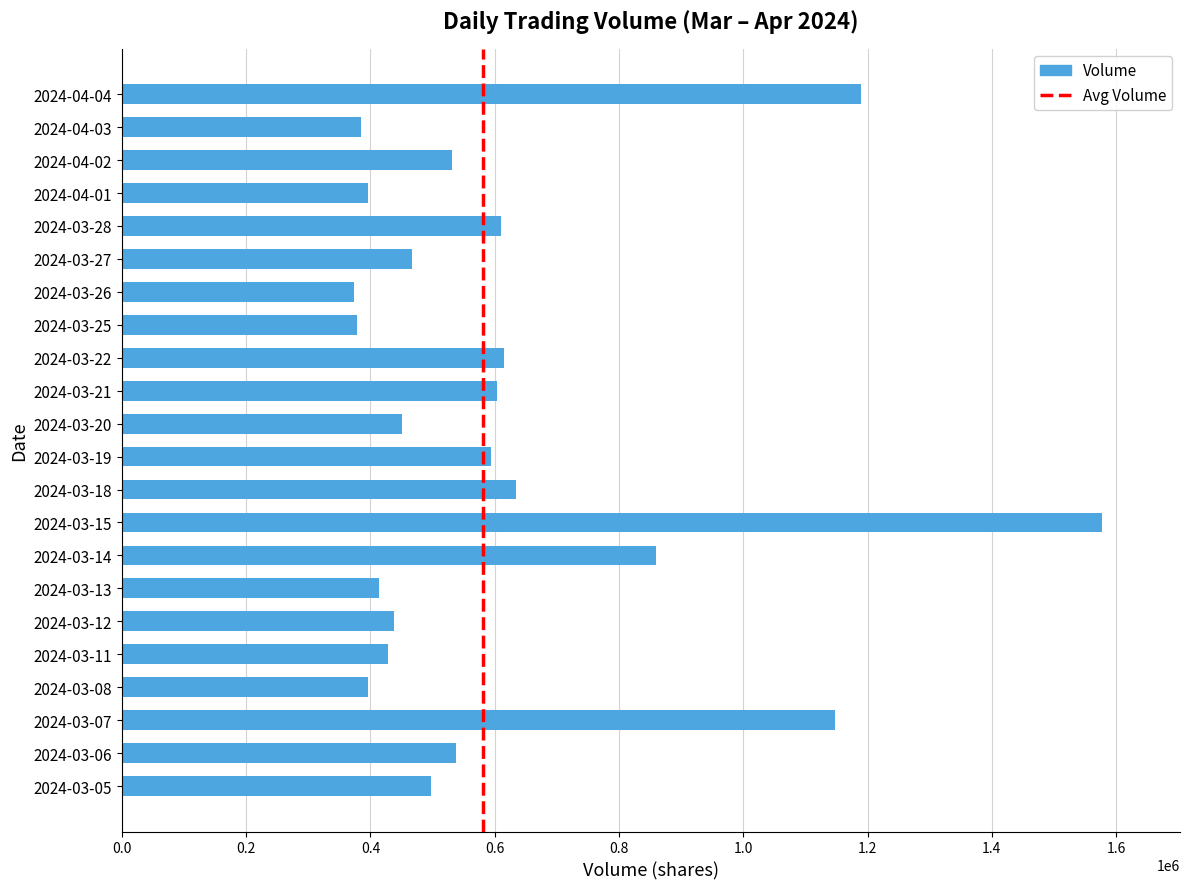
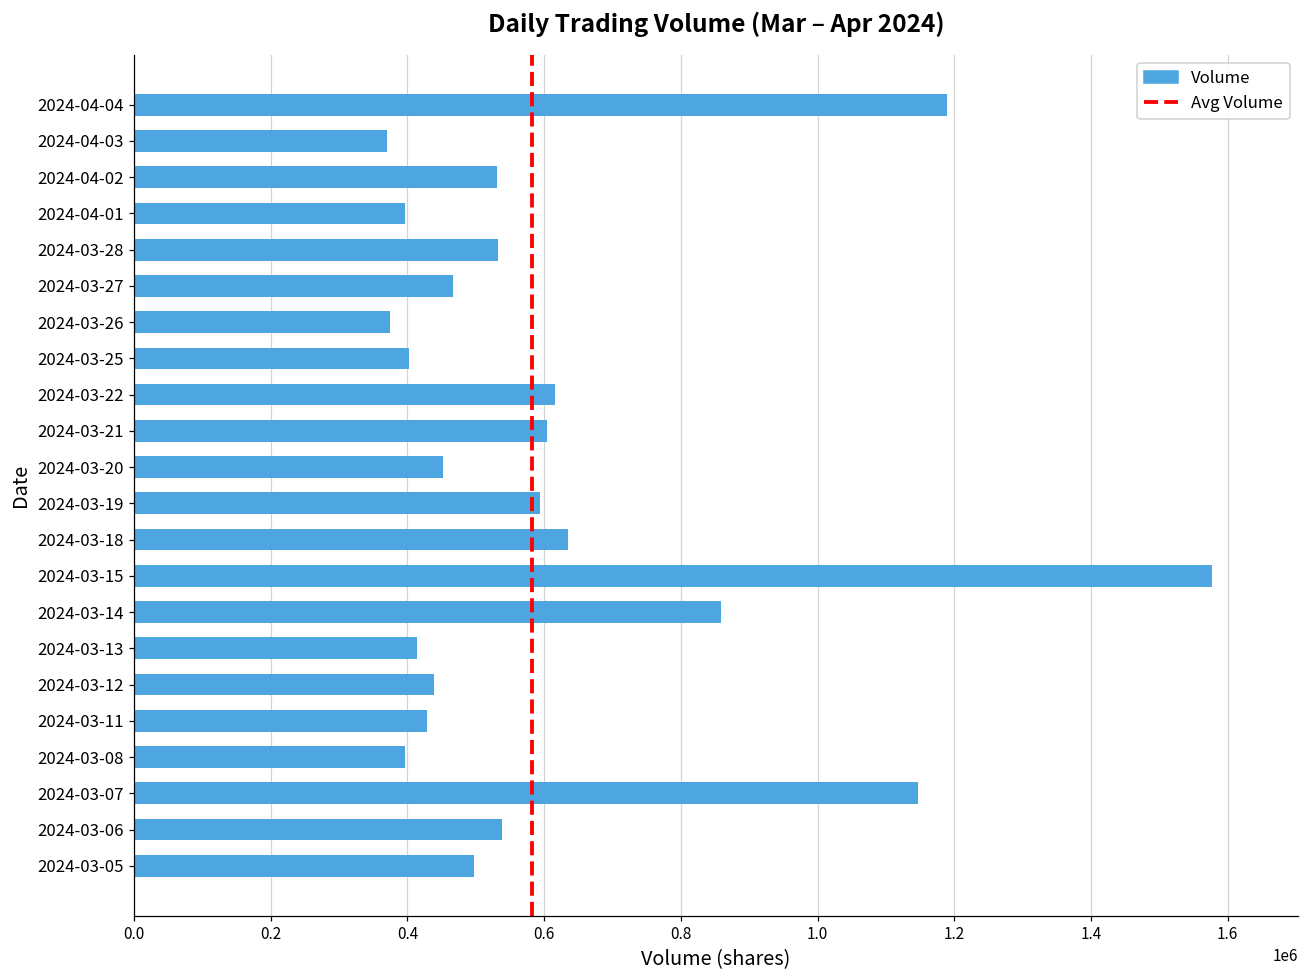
2024-04-03: 380000 -> 370000
2024-03-28: 610000 -> 530000
2024-03-25: 380000 -> 400000
